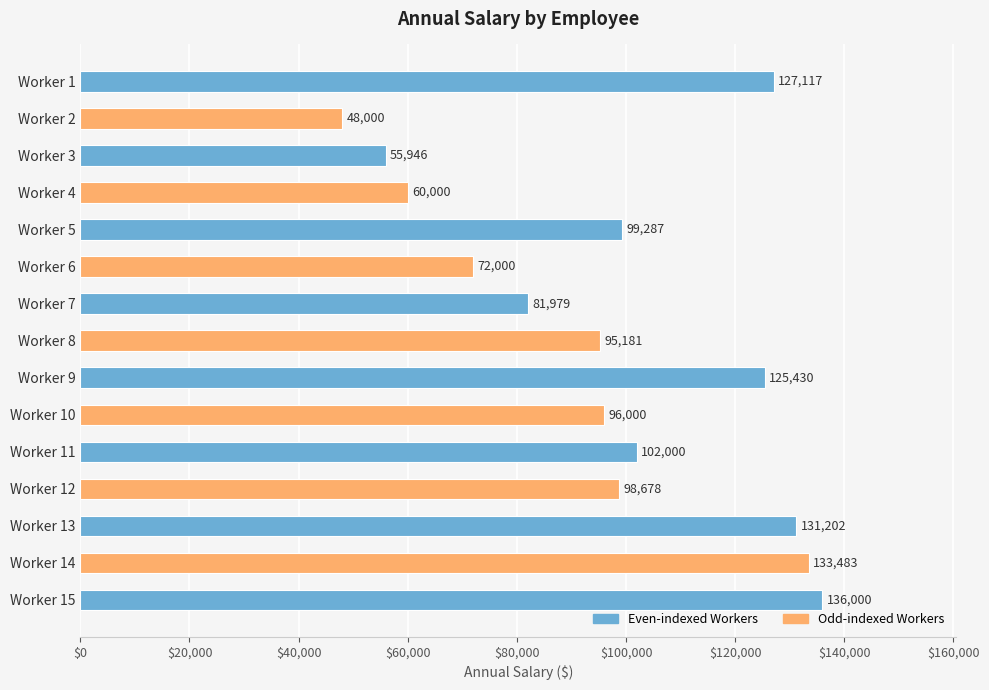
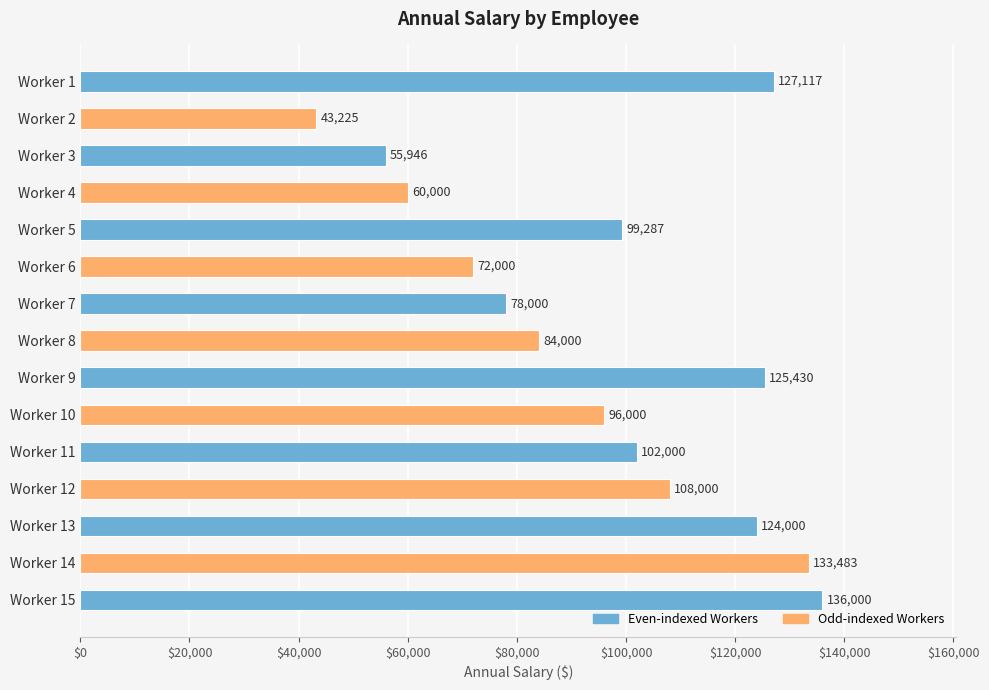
Worker 2: 48,000 -> 43,225
Worker 7: 81,979 -> 78,000
Worker 8: 95,181 -> 84,000
Worker 12: 98,678 -> 108,000
Worker 13: 131,202 -> 124,000
